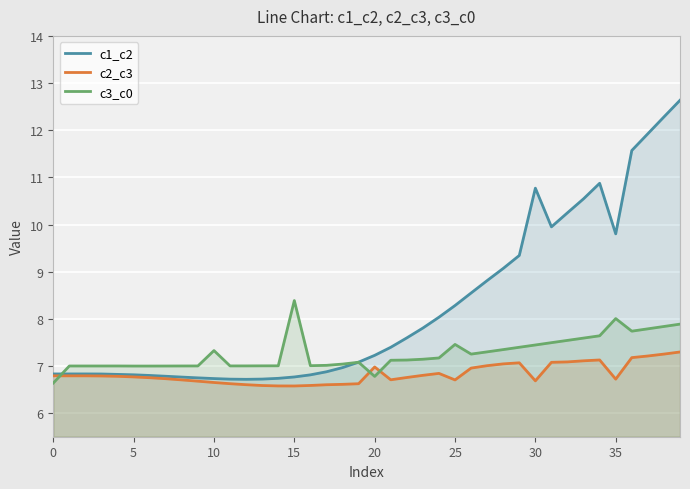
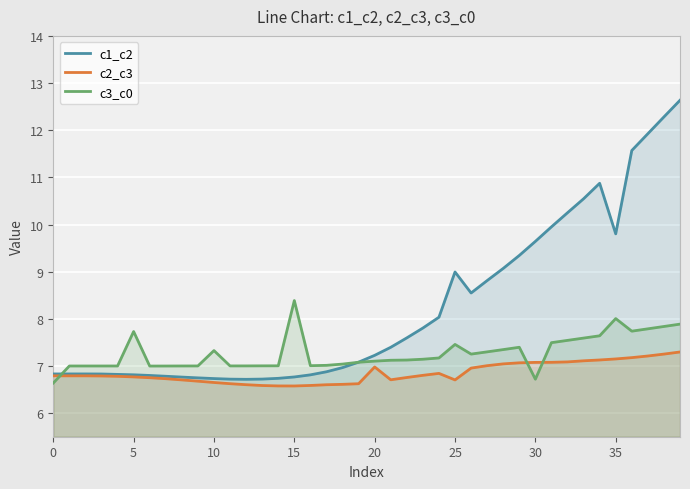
c3_c0, 5: 7.0 -> 7.7
c3_c0, 20: 6.8 -> 7.1
c1_c2, 25: 8.3 -> 9.0
c1_c2, 30: 10.8 -> 9.6
c2_c3, 30: 6.7 -> 7.1
c3_c0, 30: 7.4 -> 6.7
c2_c3, 35: 6.7 -> 7.1
